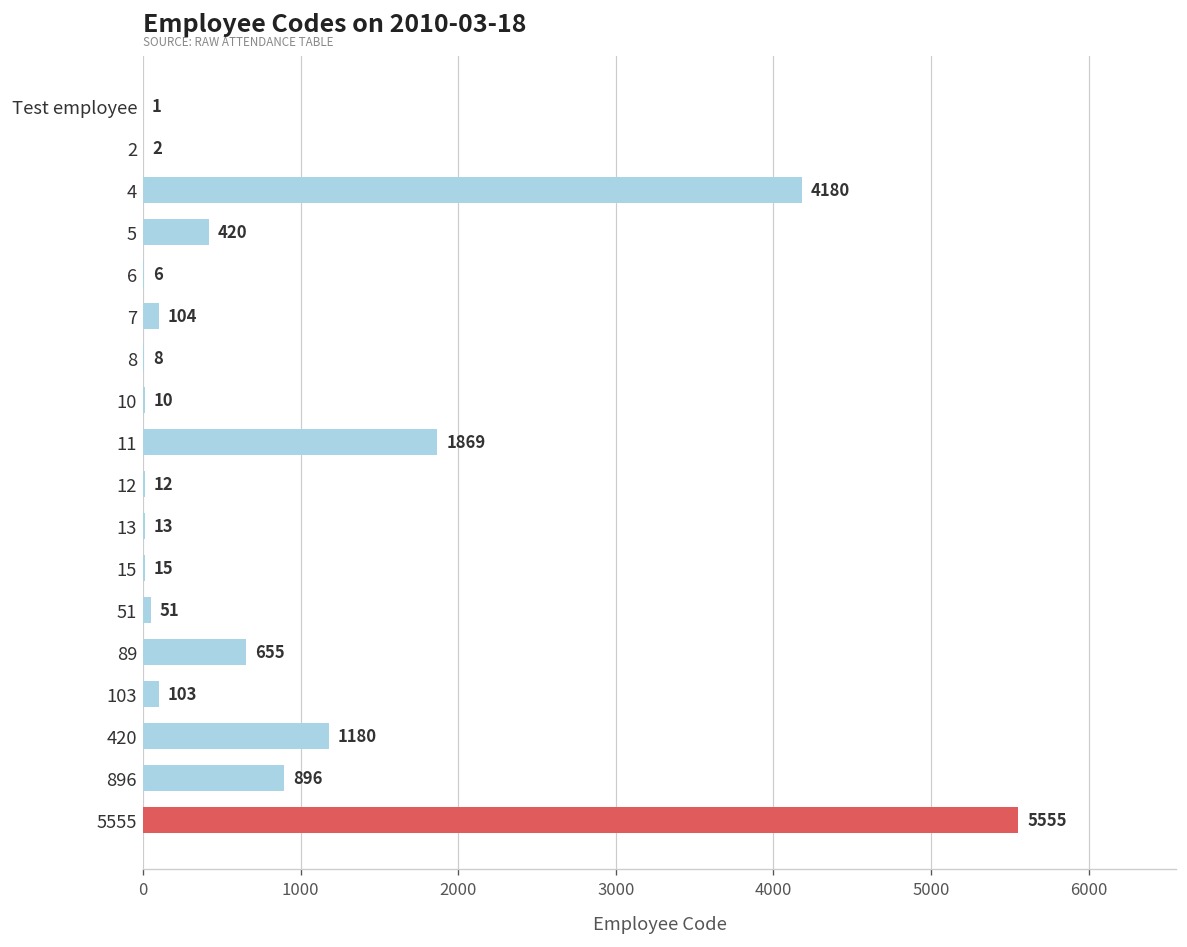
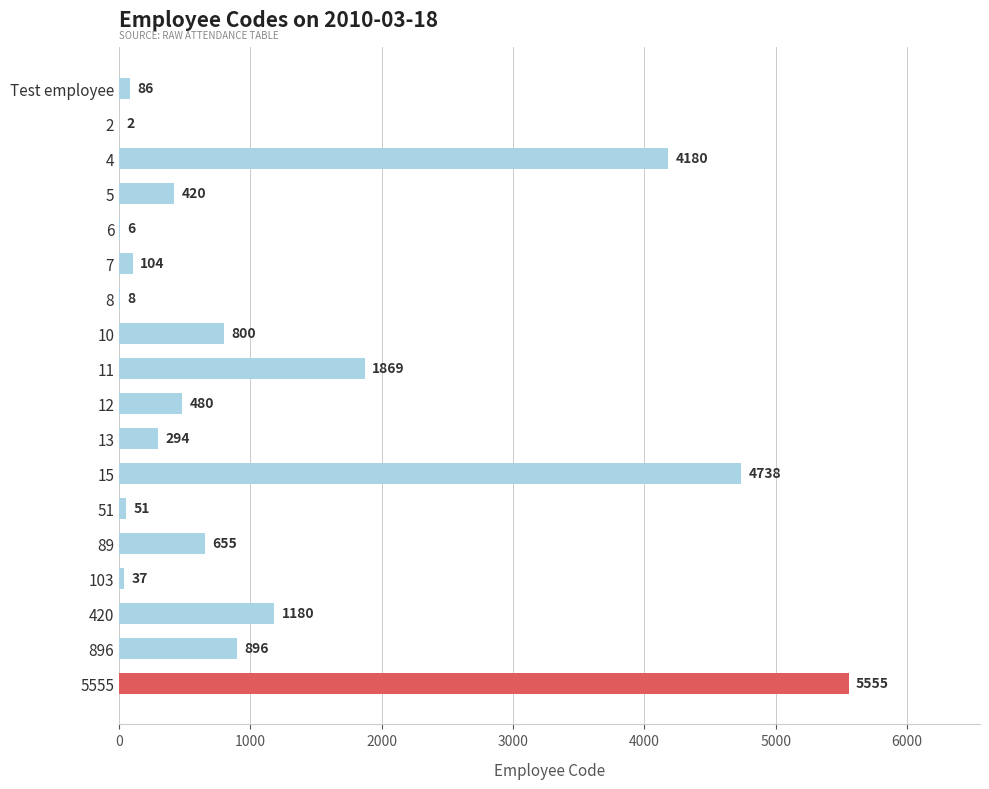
Test employee: 1 -> 86
10: 10 -> 800
12: 12 -> 480
13: 13 -> 294
15: 15 -> 4738
103: 103 -> 37
